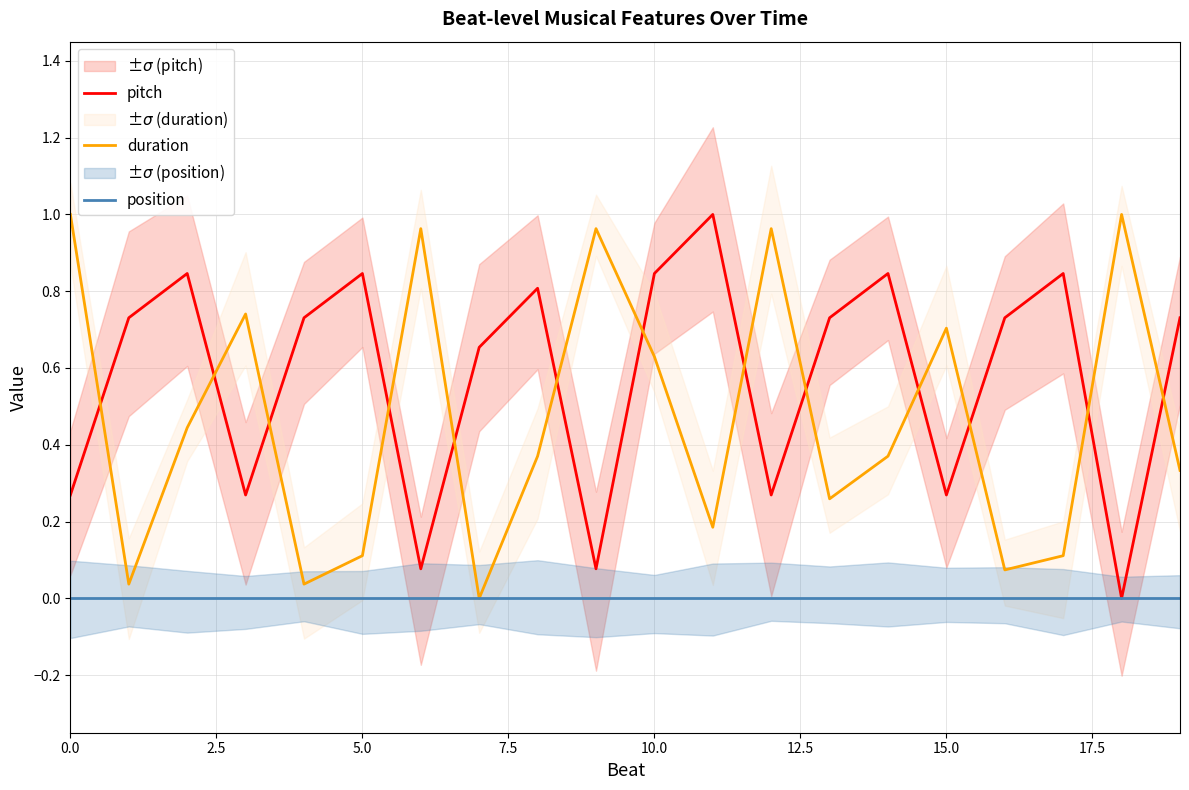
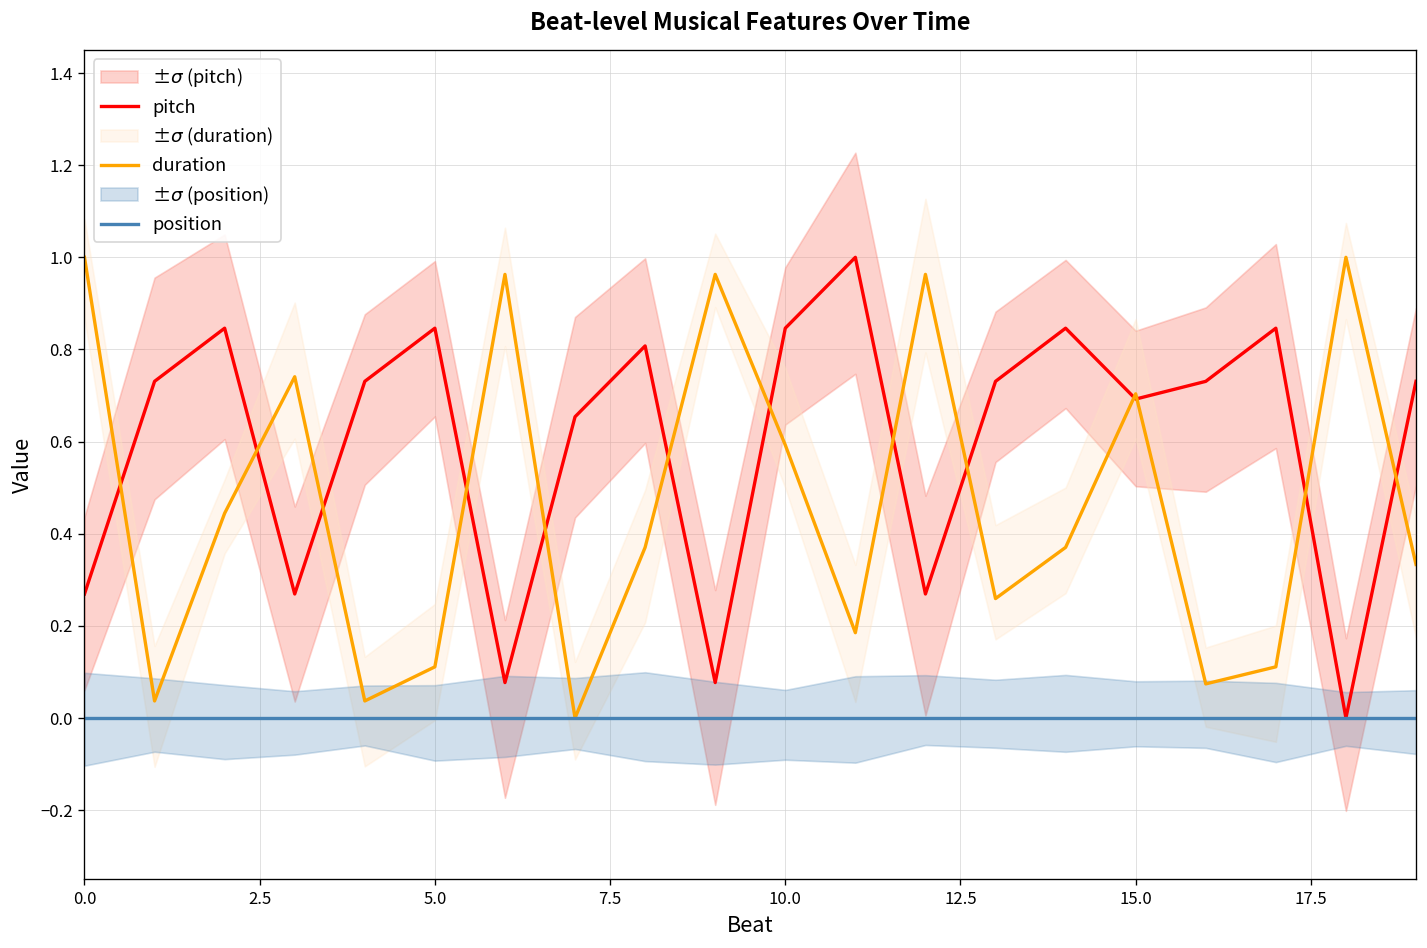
duration, 10.0: 0.63 -> 0.59
pitch, 15.0: 0.27 -> 0.69
